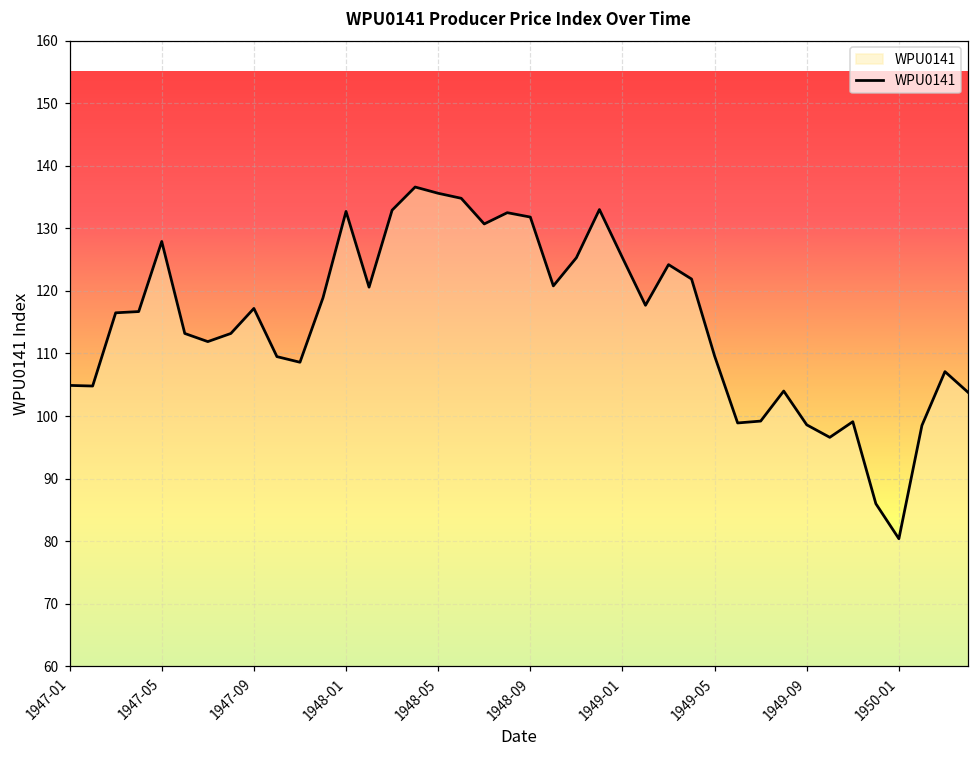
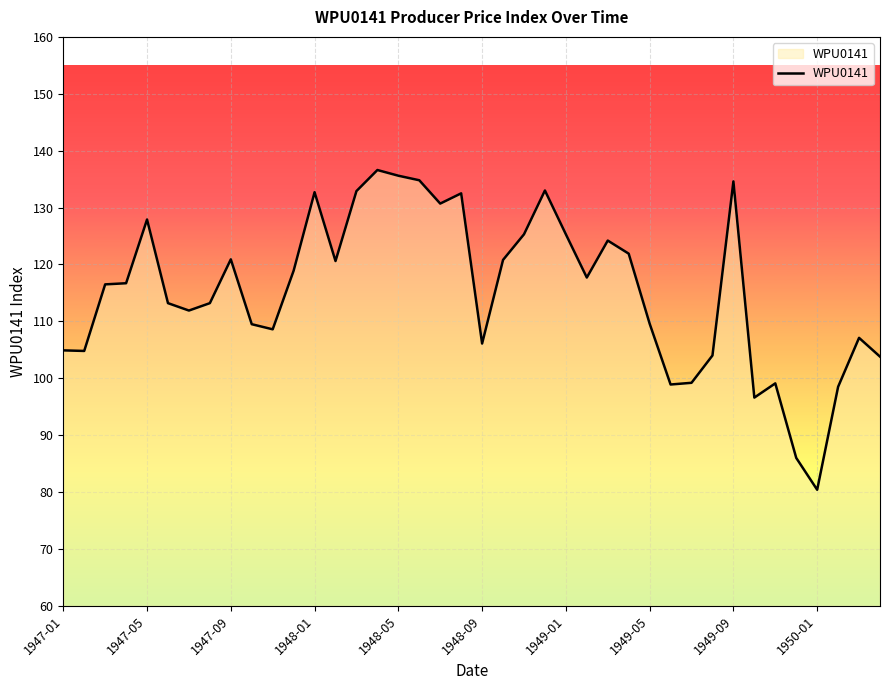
1947-09: 117 -> 121
1948-09: 132 -> 106
1949-09: 99 -> 135
